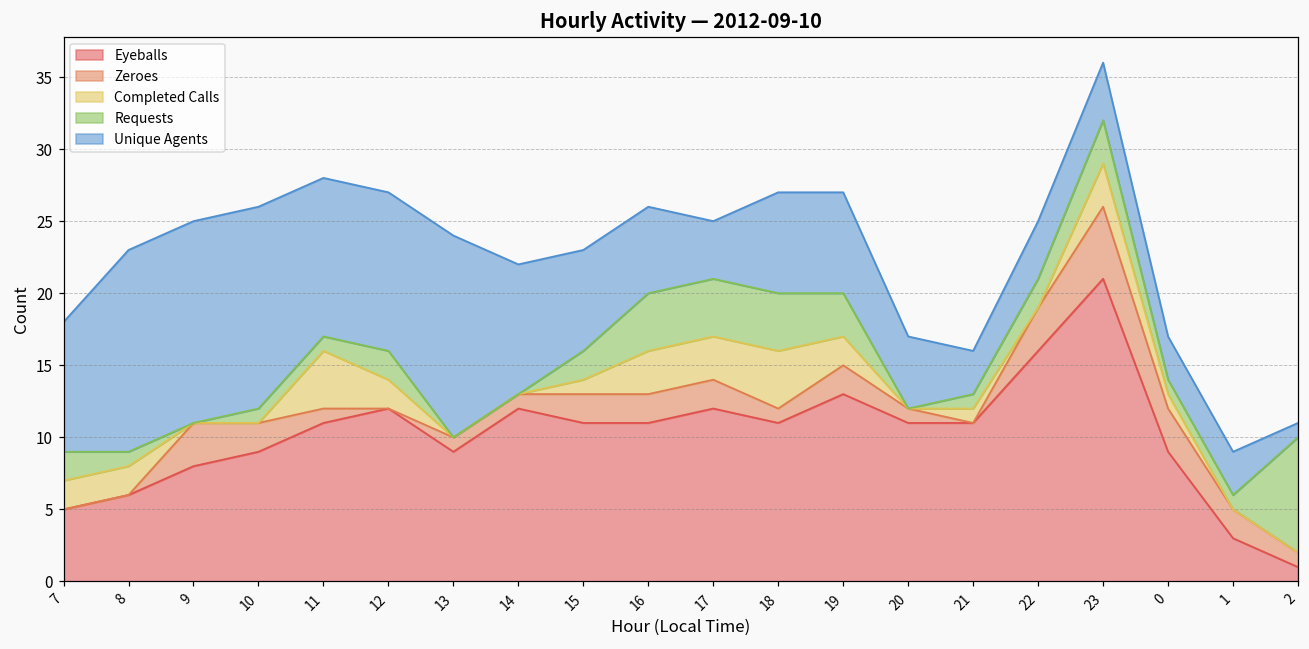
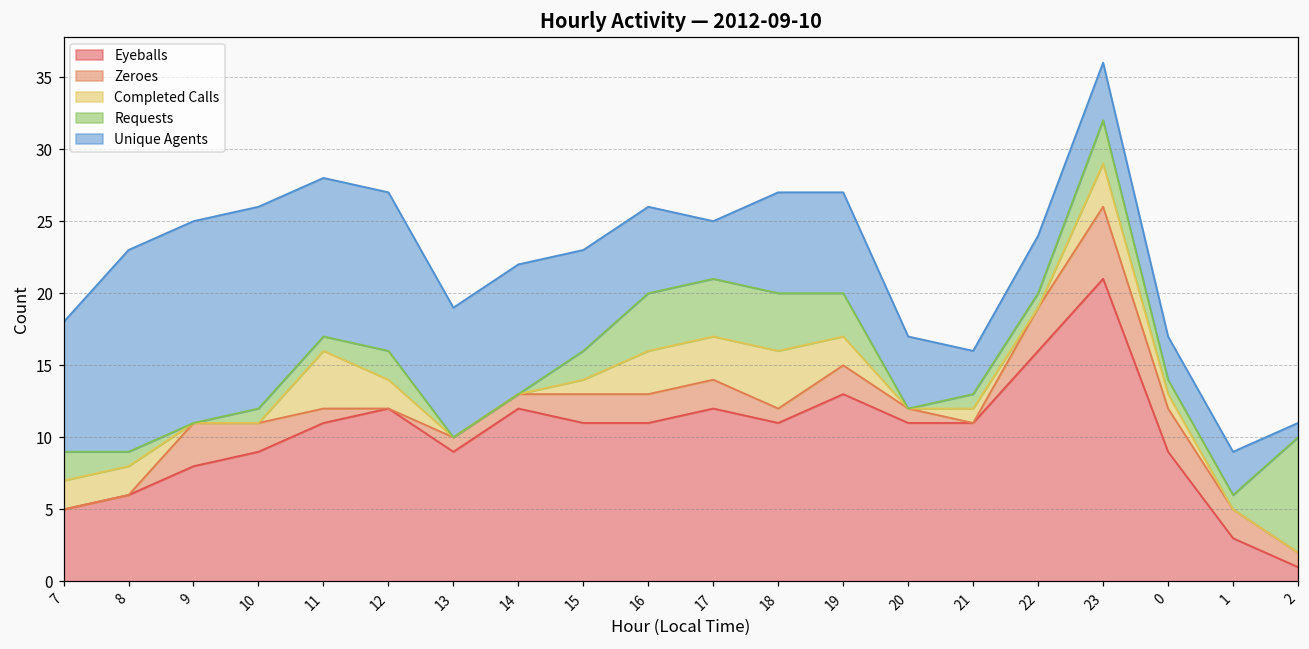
Unique Agents, 13: 14 -> 9
Requests, 22: 2 -> 1
